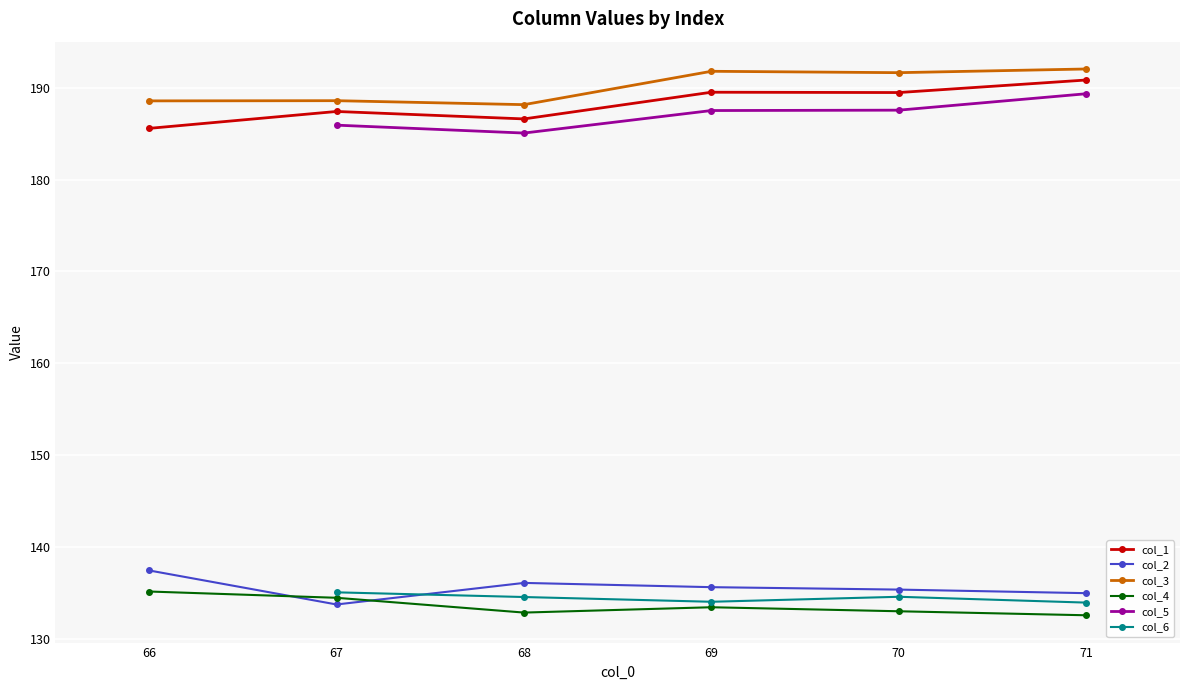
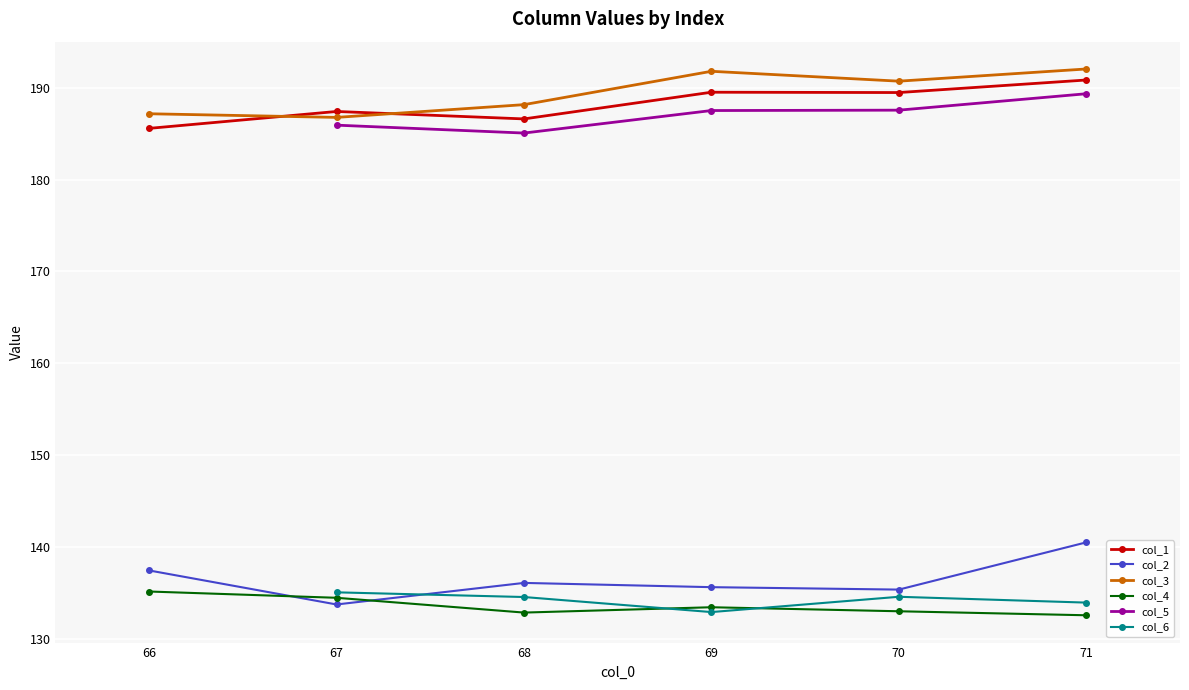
col_3, 66: 189 -> 187
col_3, 67: 189 -> 187
col_6, 69: 134 -> 133
col_3, 70: 192 -> 191
col_2, 71: 135 -> 140
